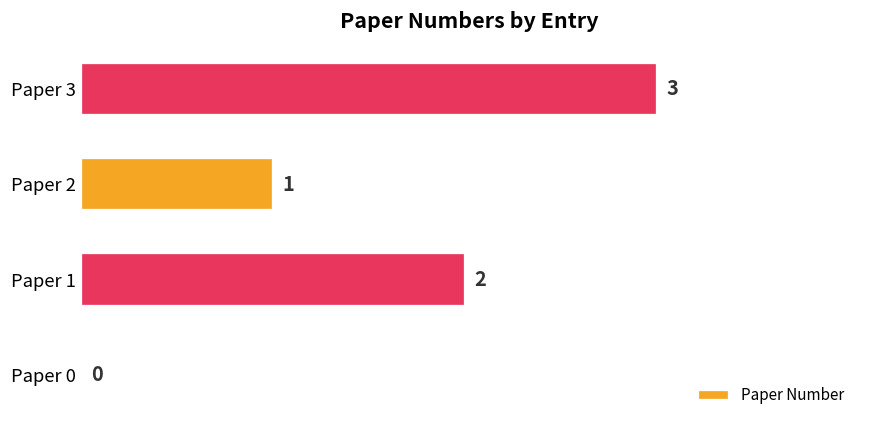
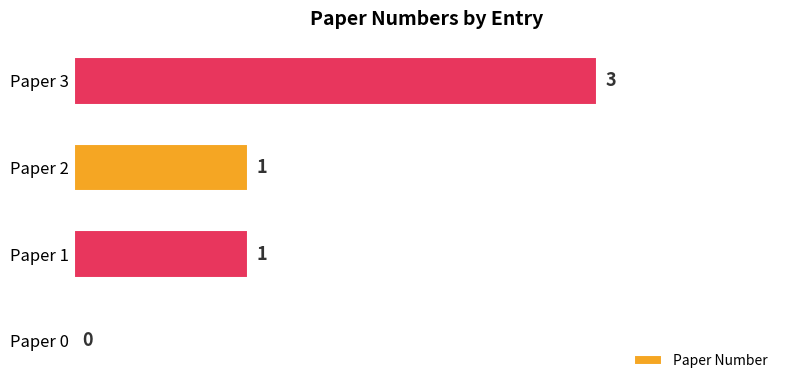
Paper 1: 2 -> 1
